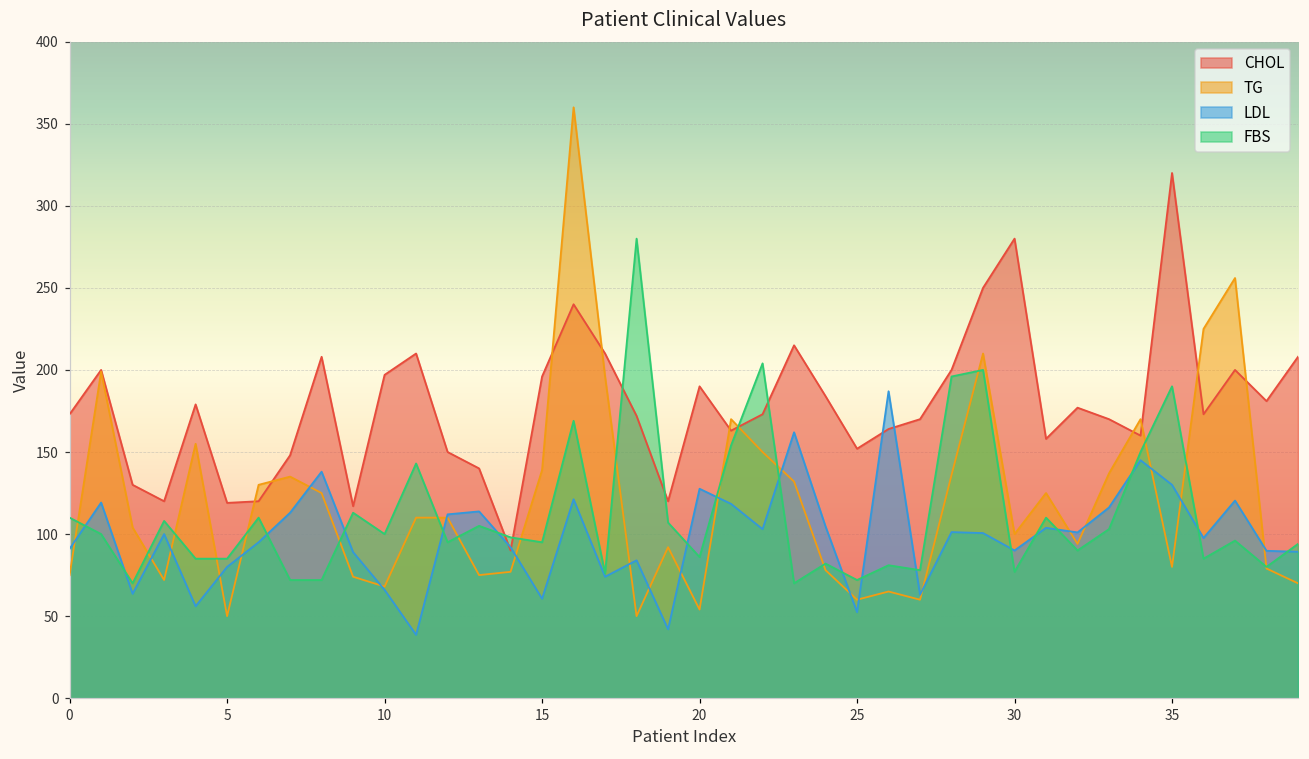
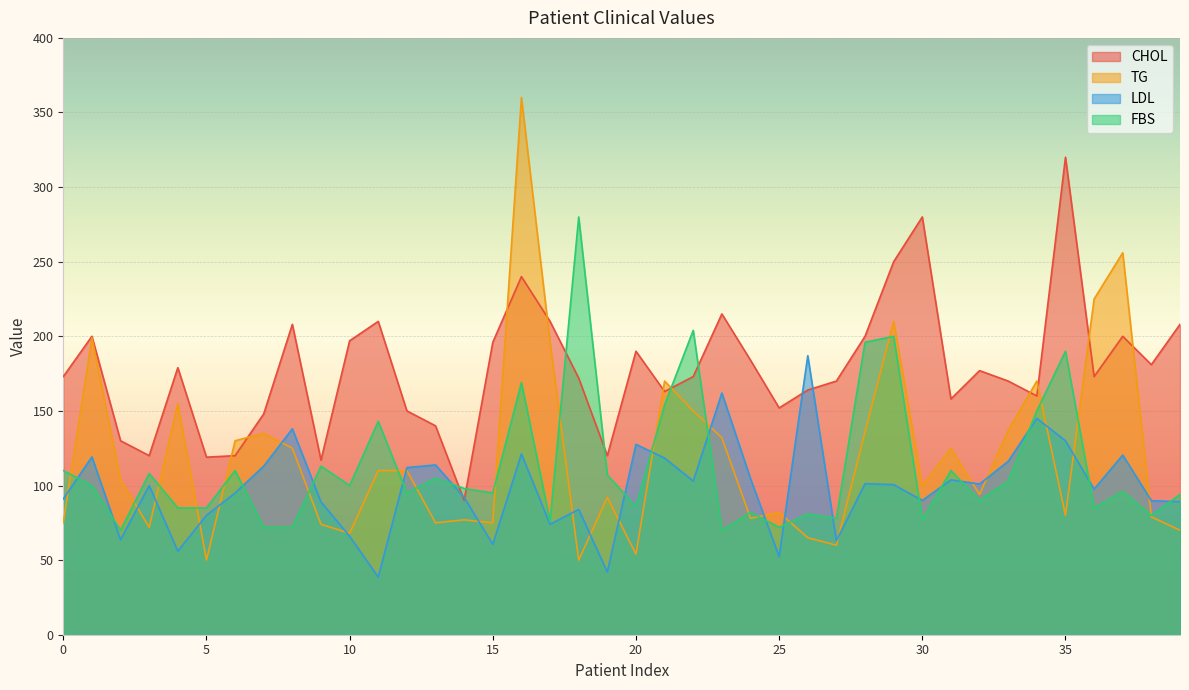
TG, 15: 139 -> 75
TG, 25: 60 -> 82
